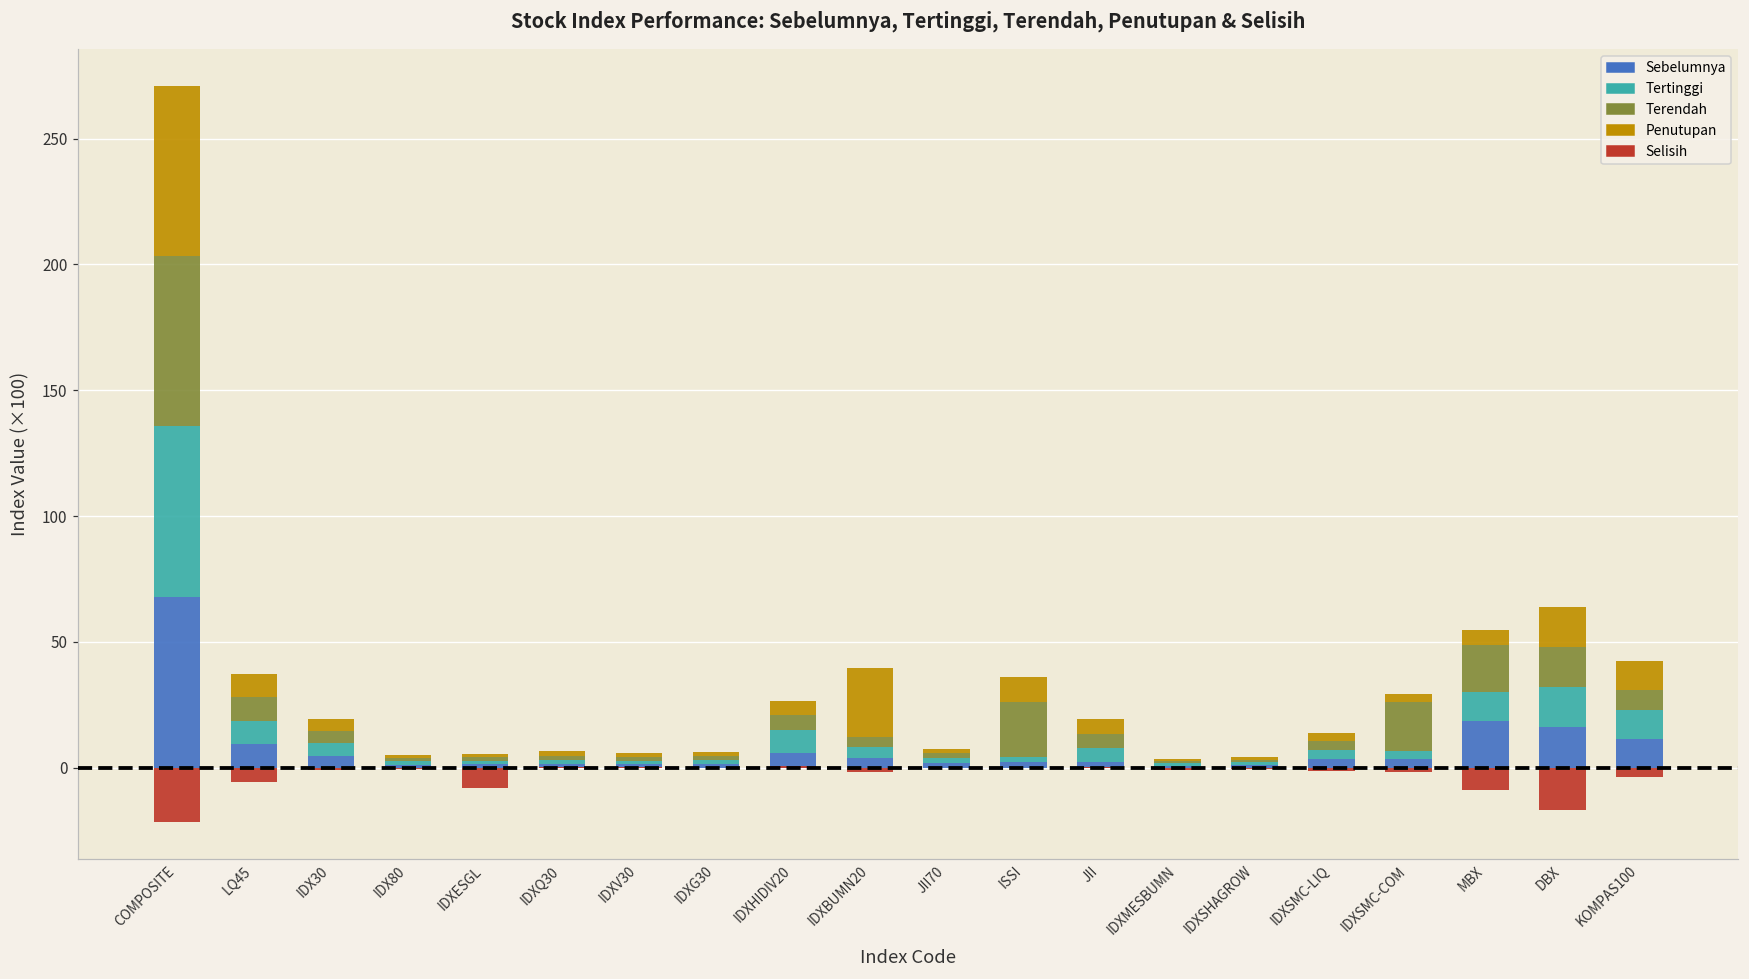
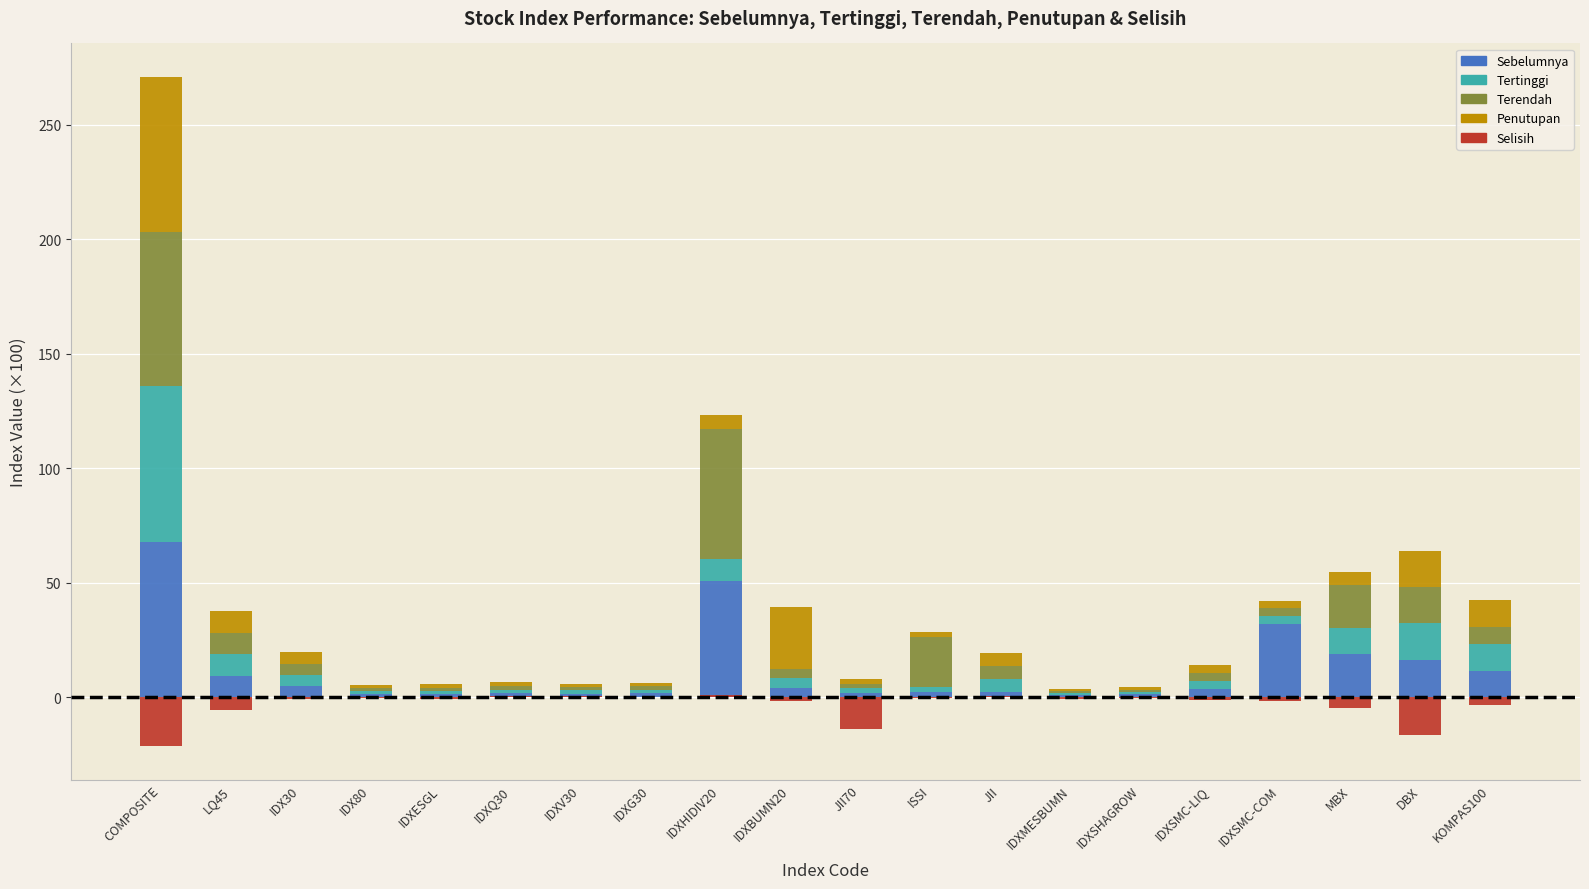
Selisih, IDXESGL: -8 -> -1
Sebelumnya, IDXHIDIV20: 6 -> 51
Terendah, IDXHIDIV20: 6 -> 57
Selisih, JII70: 0 -> -14
Penutupan, ISSI: 10 -> 2
Sebelumnya, IDXSMC-COM: 3 -> 32
Terendah, IDXSMC-COM: 19 -> 3
Selisih, MBX: -9 -> -5
